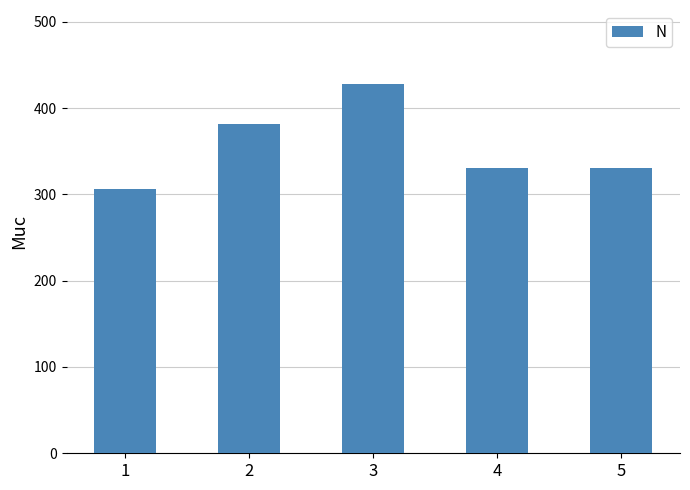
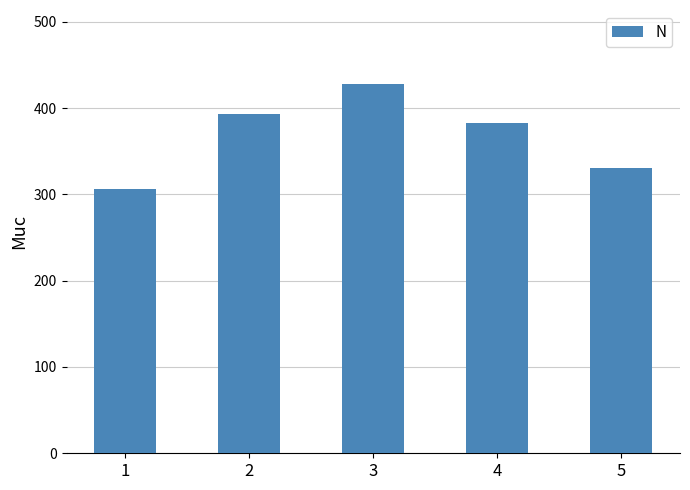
2: 380 -> 390
4: 330 -> 380
